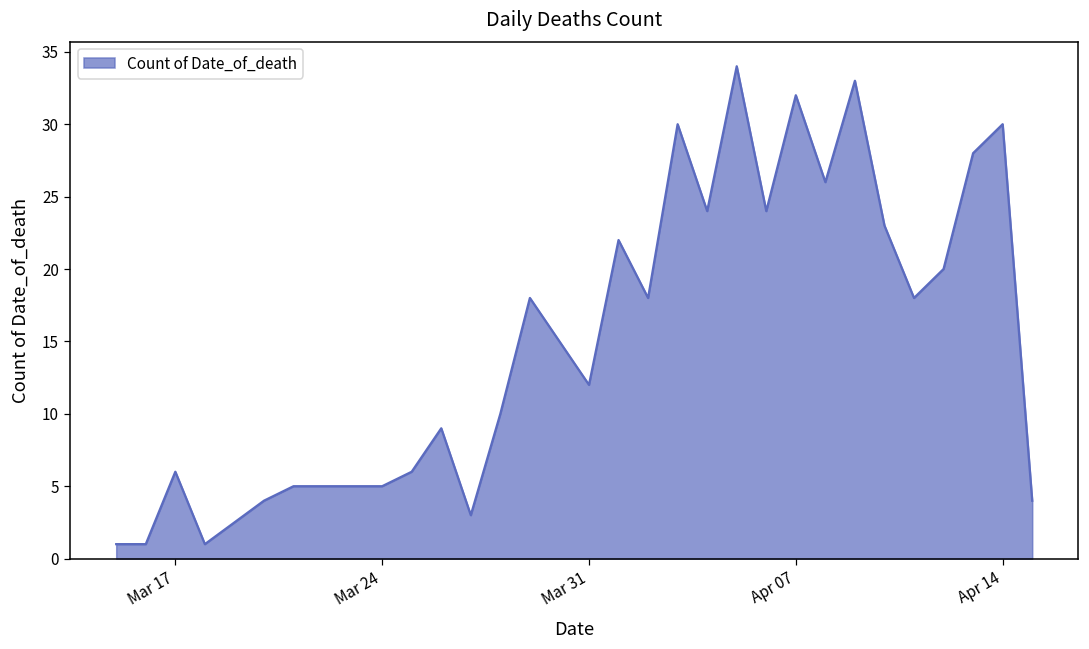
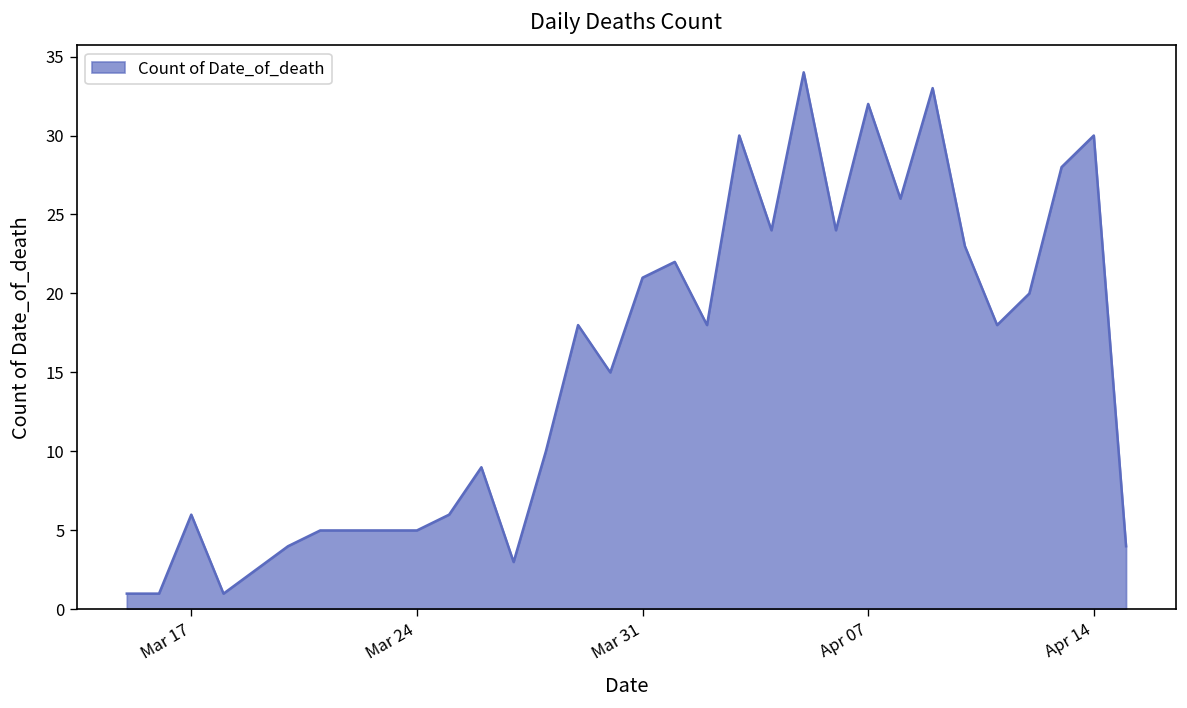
Mar 31: 12 -> 21
